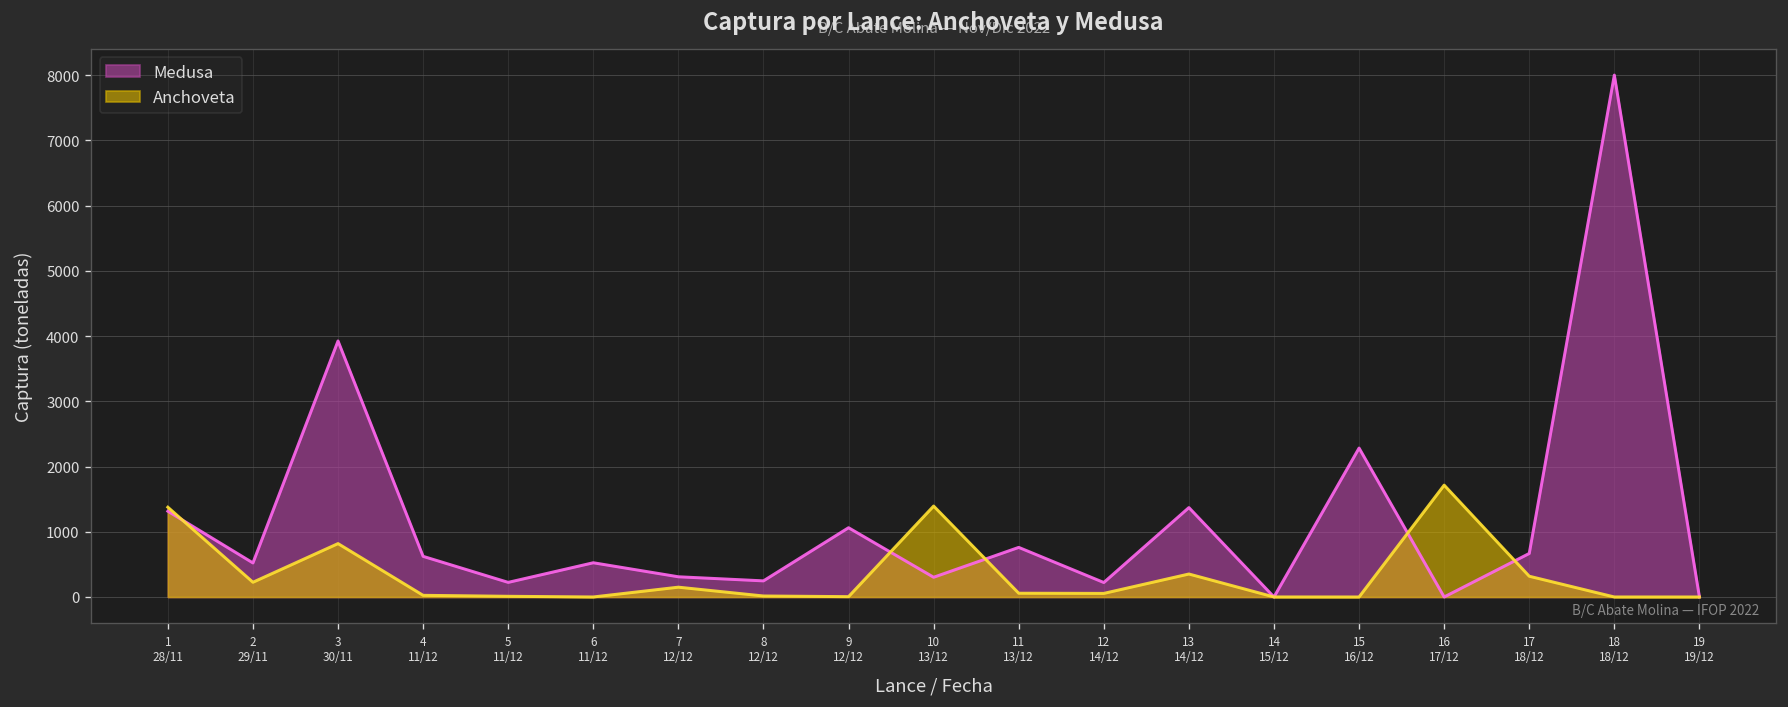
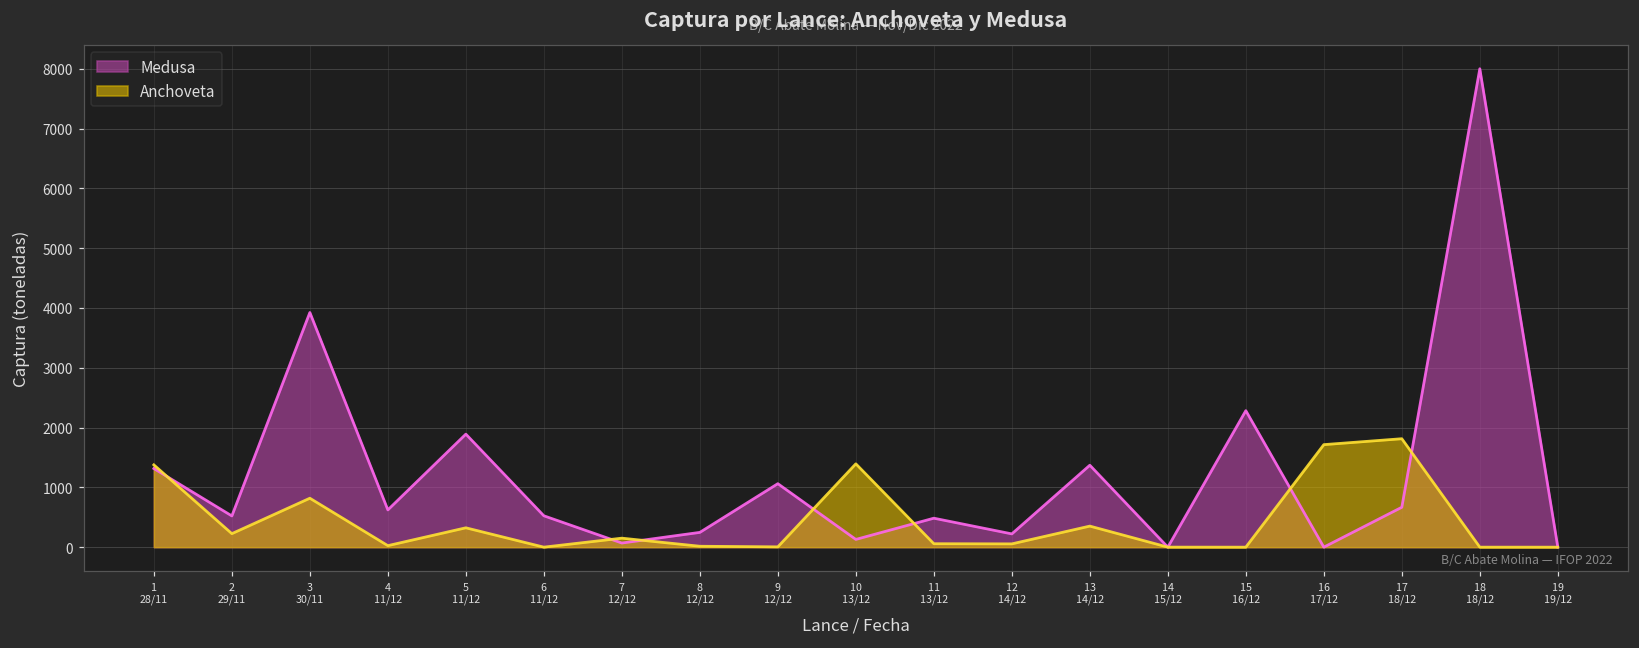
Medusa, 5 11/12: 200 -> 1900
Anchoveta, 5 11/12: 0 -> 300
Medusa, 7 12/12: 300 -> 100
Medusa, 10 13/12: 300 -> 100
Medusa, 11 13/12: 800 -> 500
Anchoveta, 17 18/12: 300 -> 1800
